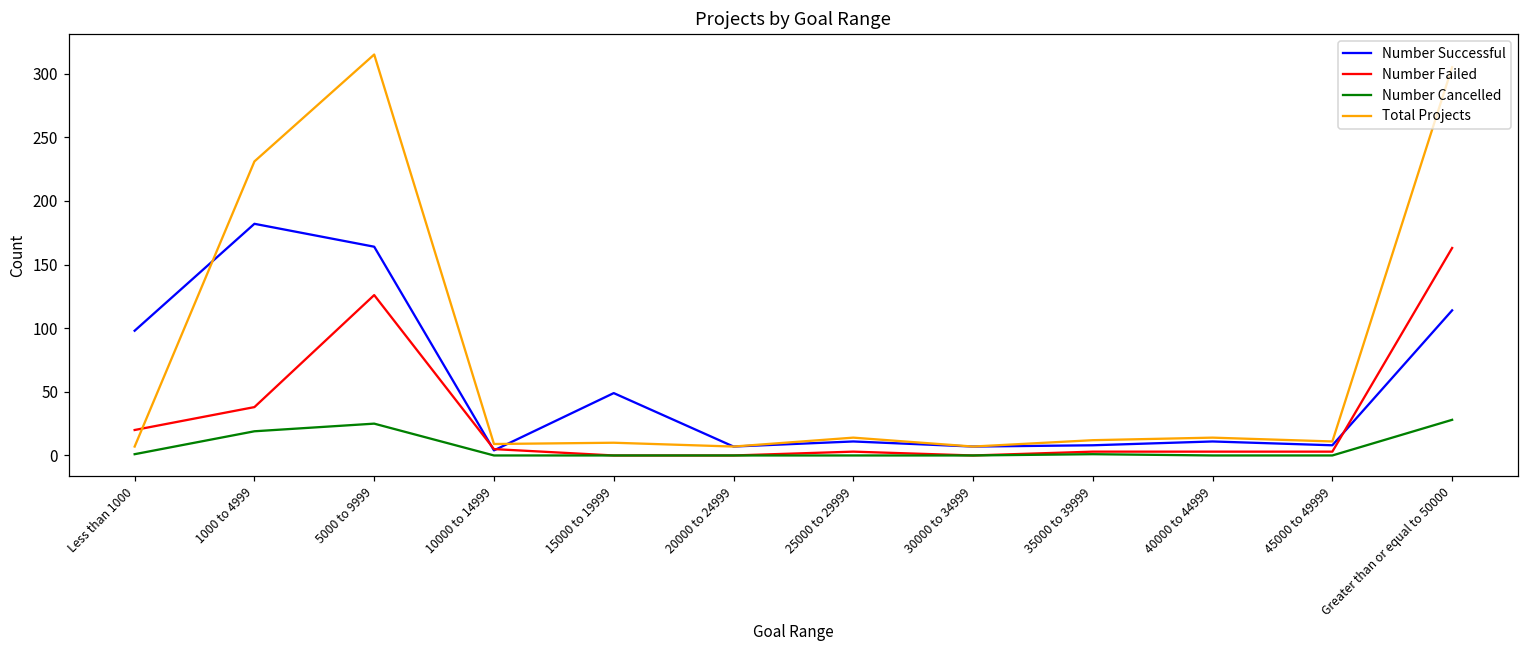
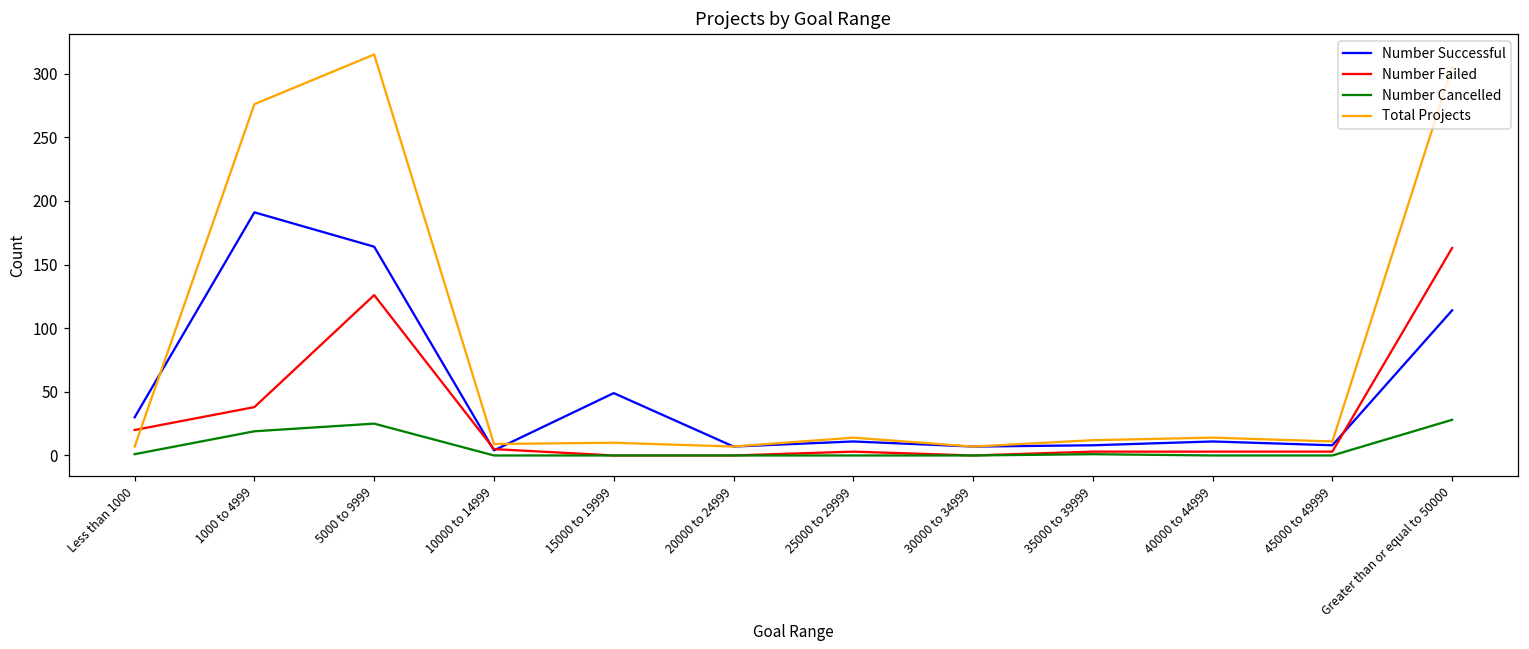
Number Successful, Less than 1000: 98 -> 30
Number Successful, 1000 to 4999: 182 -> 191
Total Projects, 1000 to 4999: 231 -> 276
